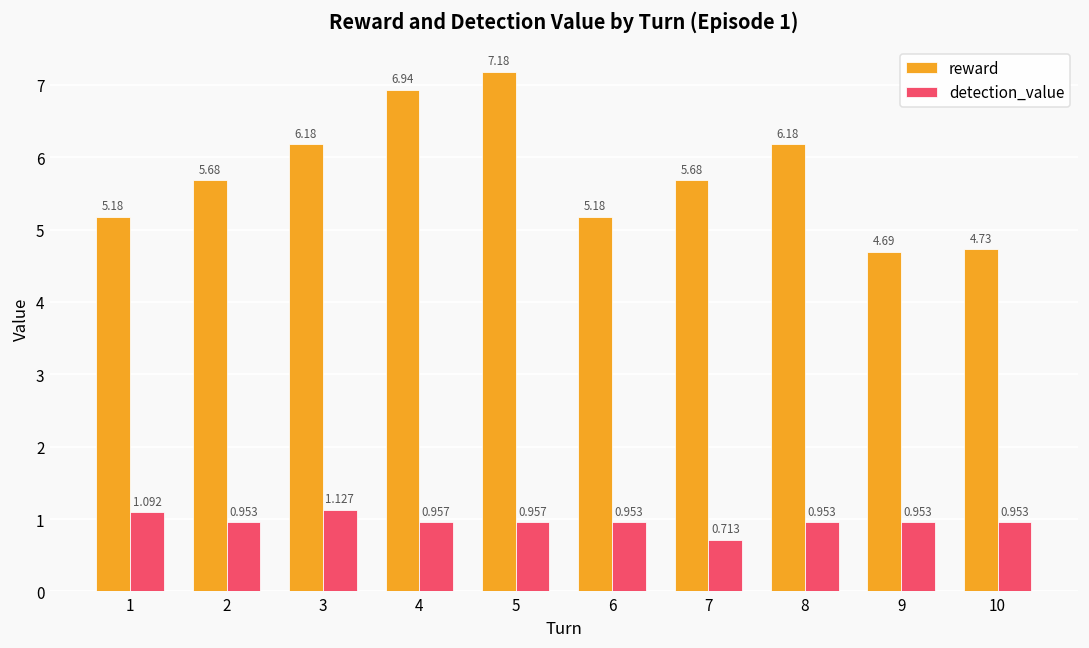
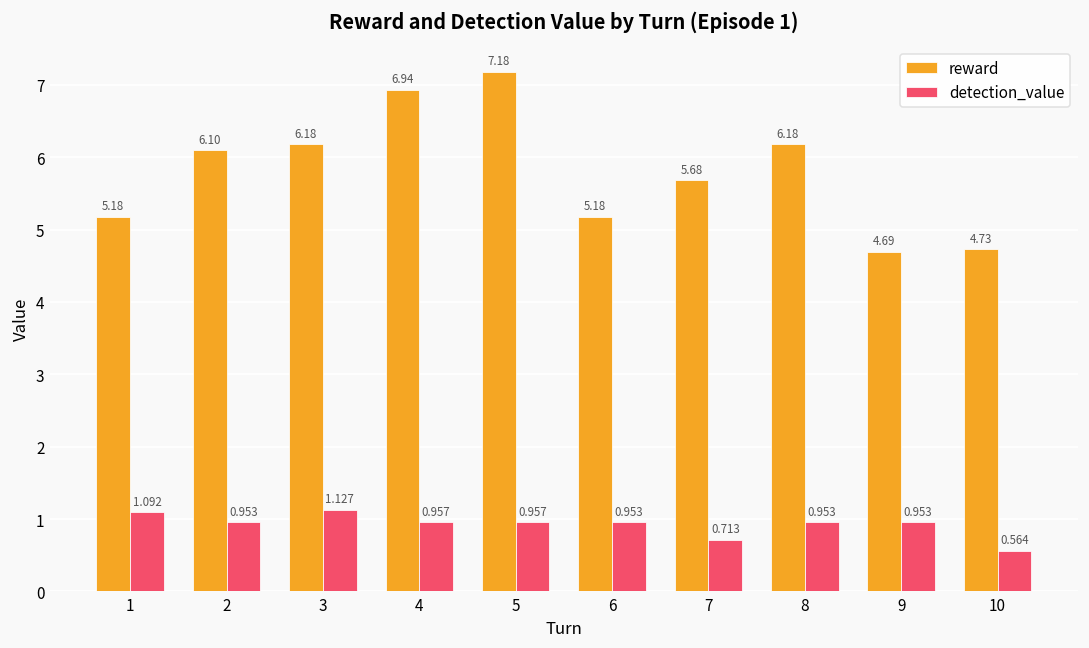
reward, 2: 5.68 -> 6.10
detection_value, 10: 0.953 -> 0.564
